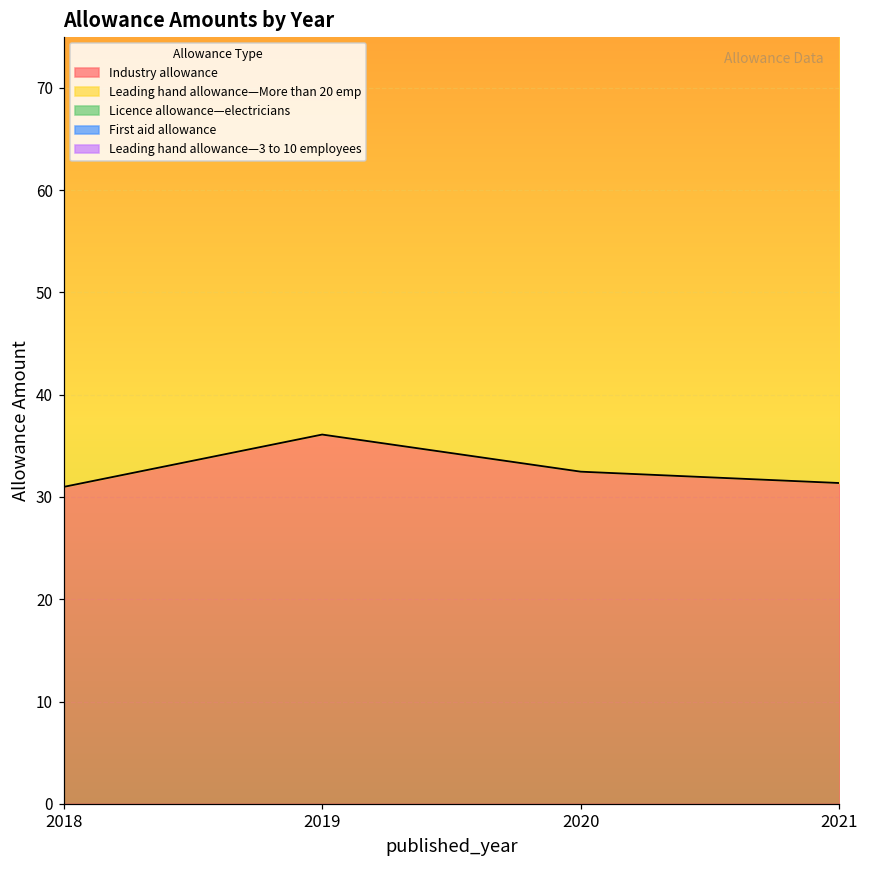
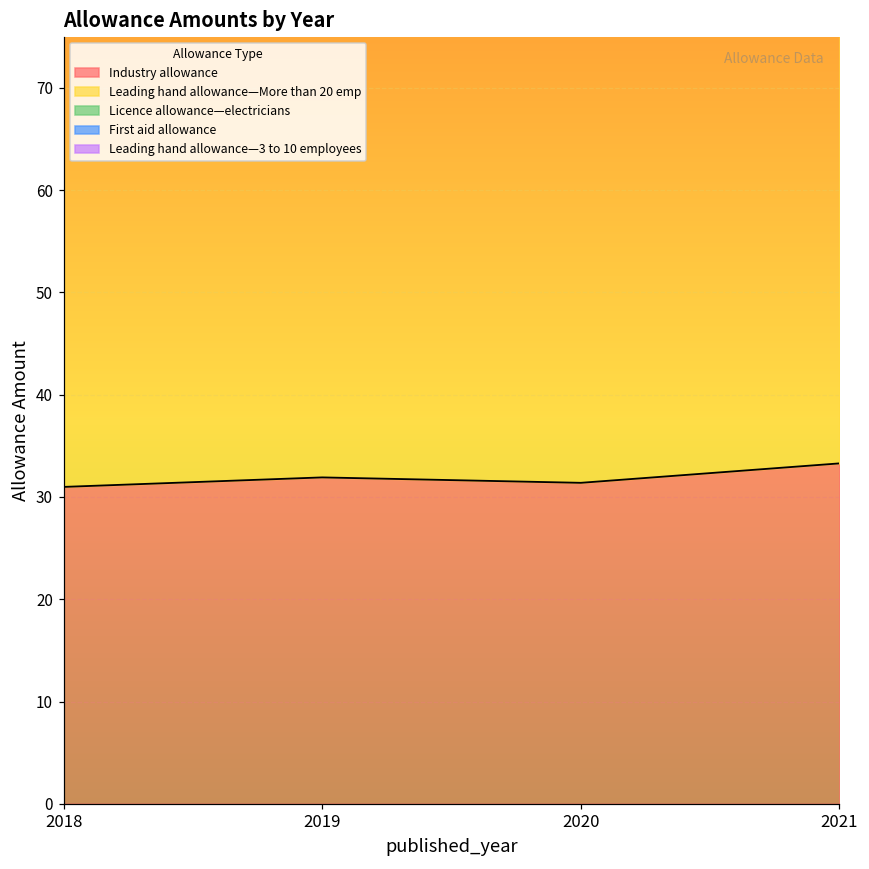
Industry allowance, 2019: 36 -> 32
Industry allowance, 2020: 32 -> 31
Industry allowance, 2021: 31 -> 33
